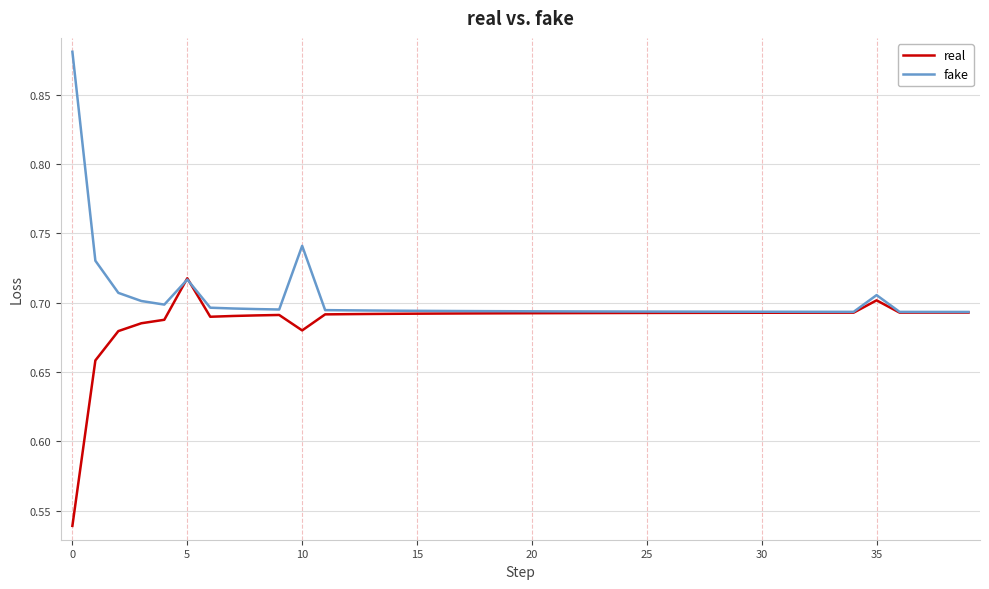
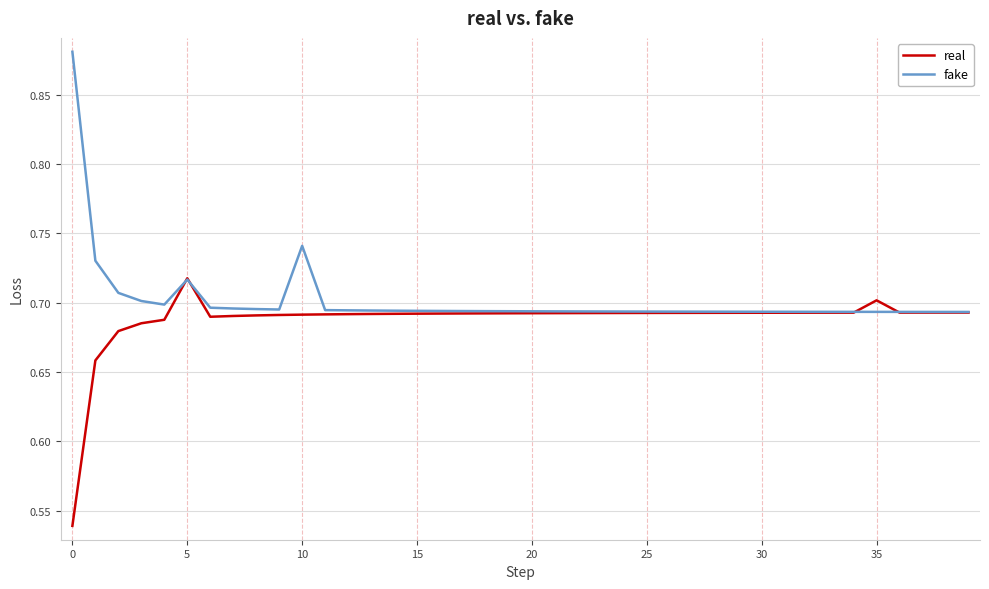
real, 10: 0.680 -> 0.691
fake, 35: 0.706 -> 0.693
